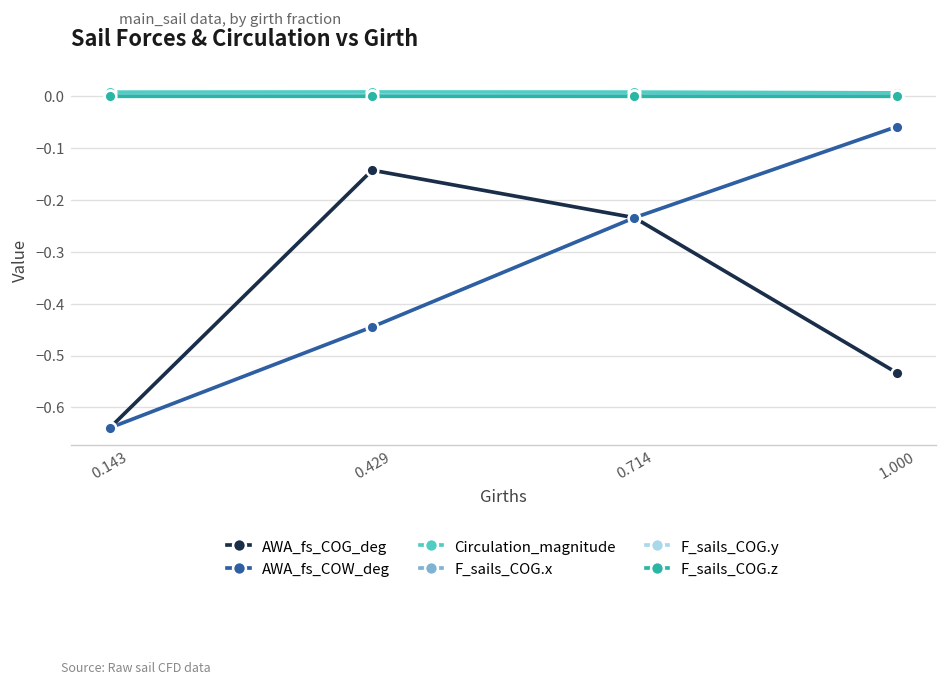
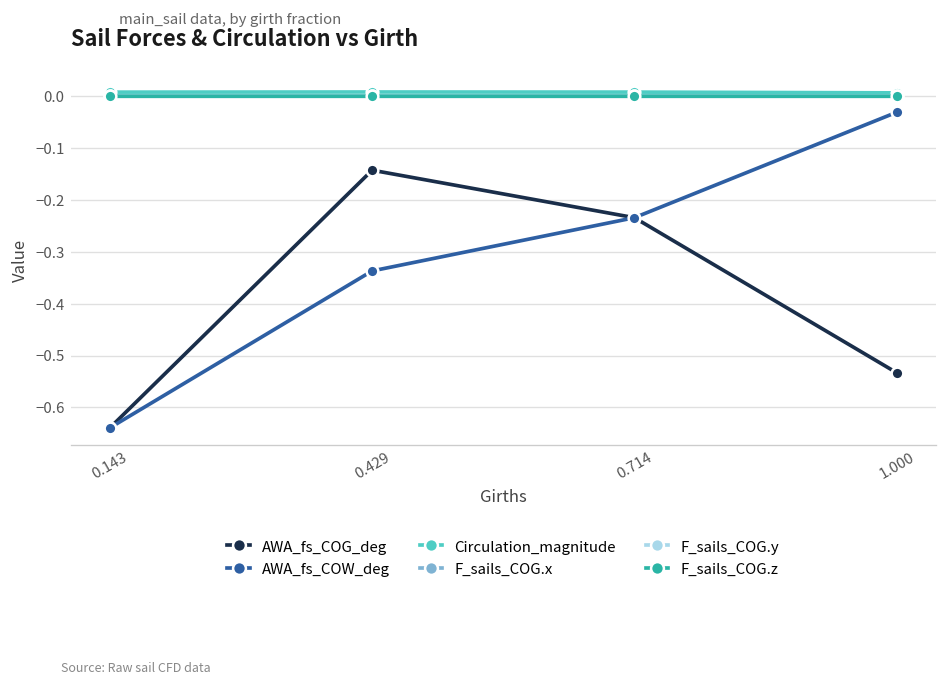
AWA_fs_COW_deg, 0.429: -0.44 -> -0.34
AWA_fs_COW_deg, 1.000: -0.06 -> -0.03
